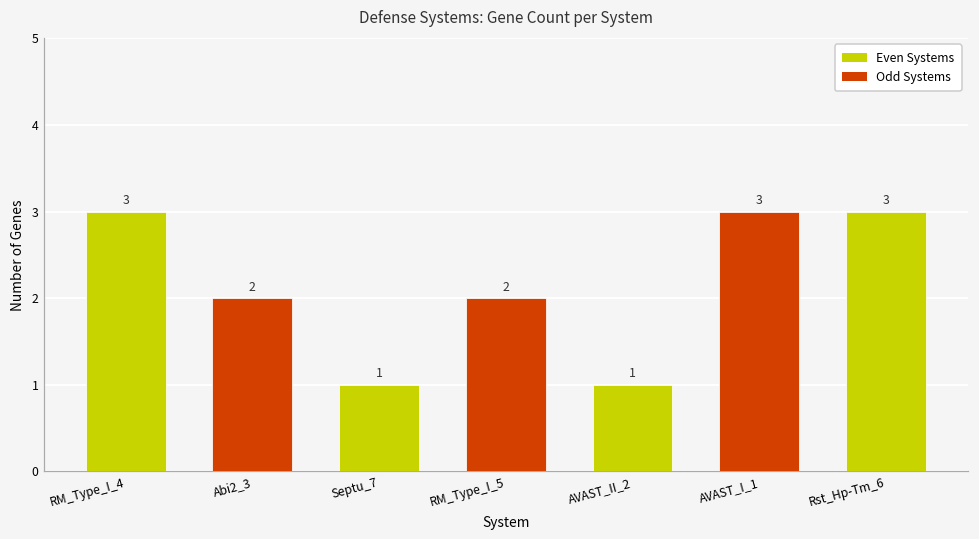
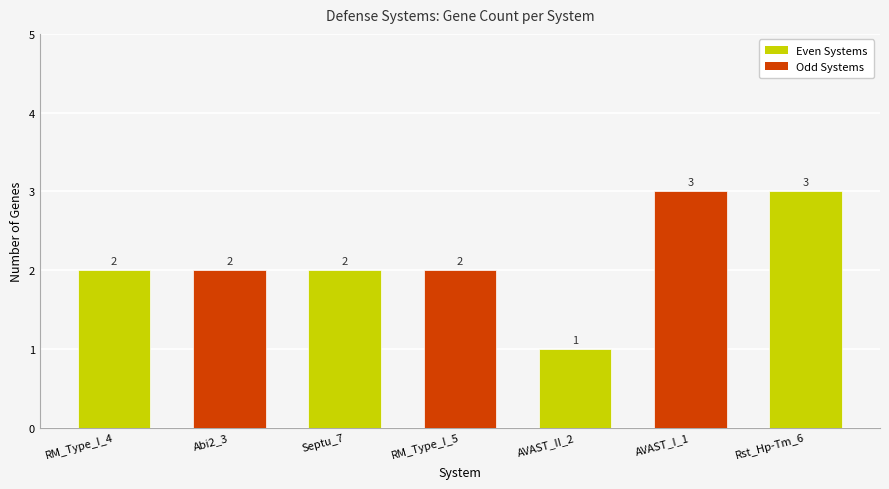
RM_Type_I_4: 3 -> 2
Septu_7: 1 -> 2
